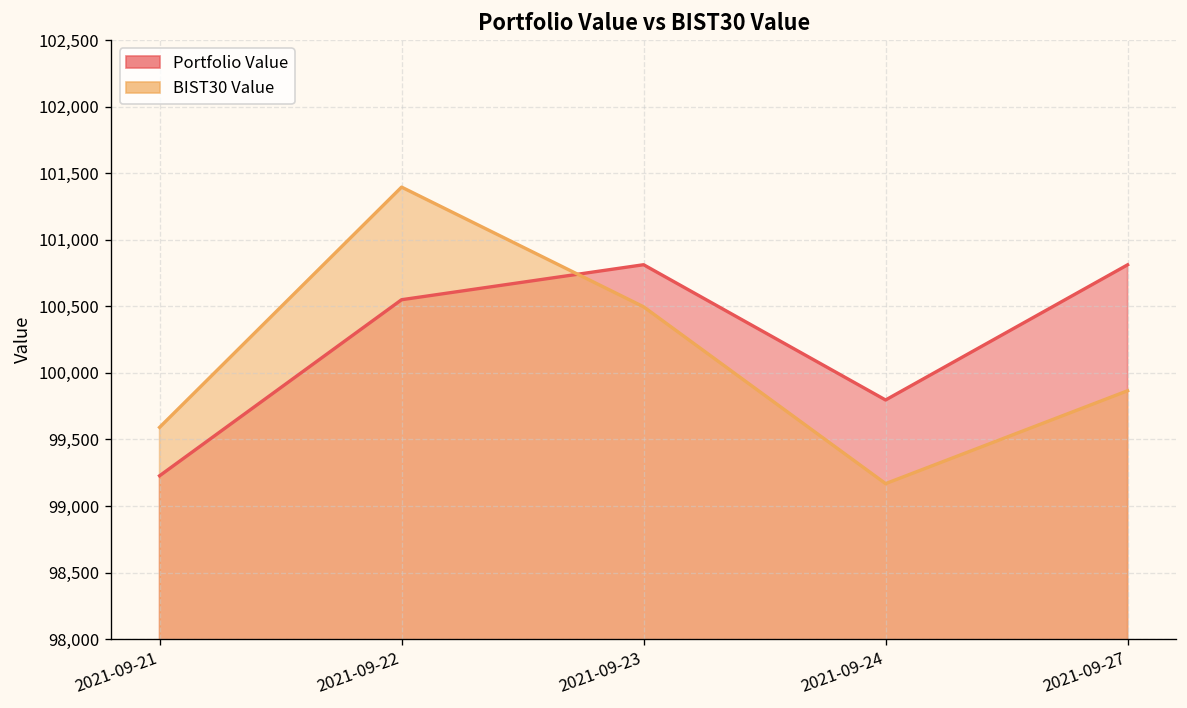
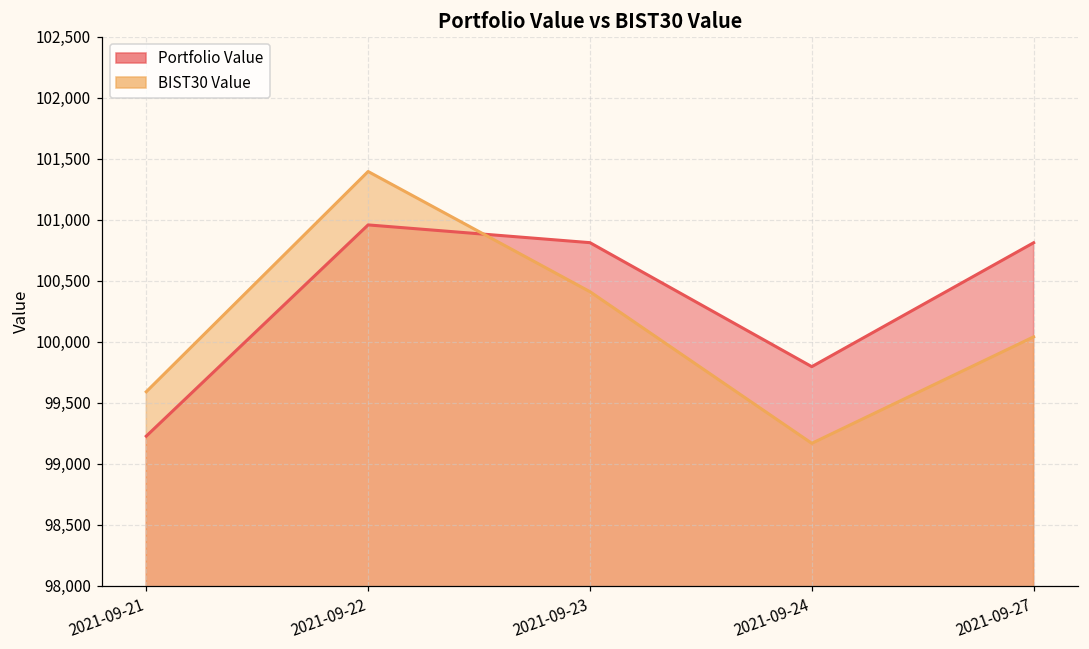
Portfolio Value, 2021-09-22: 100,550 -> 100,960
BIST30 Value, 2021-09-23: 100,500 -> 100,410
BIST30 Value, 2021-09-27: 99,870 -> 100,040
